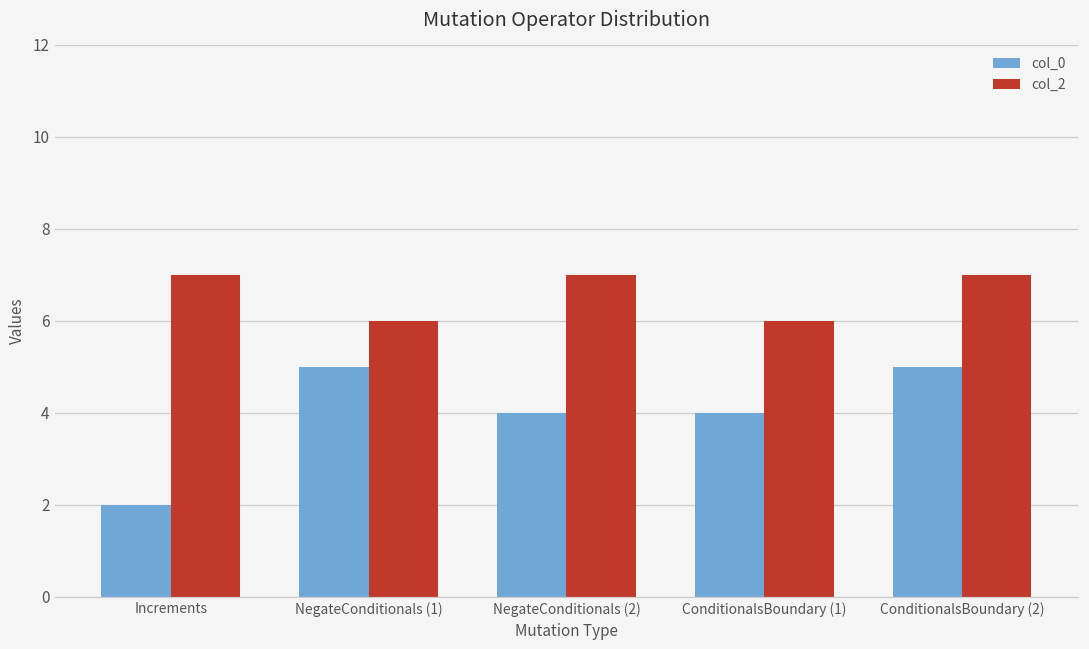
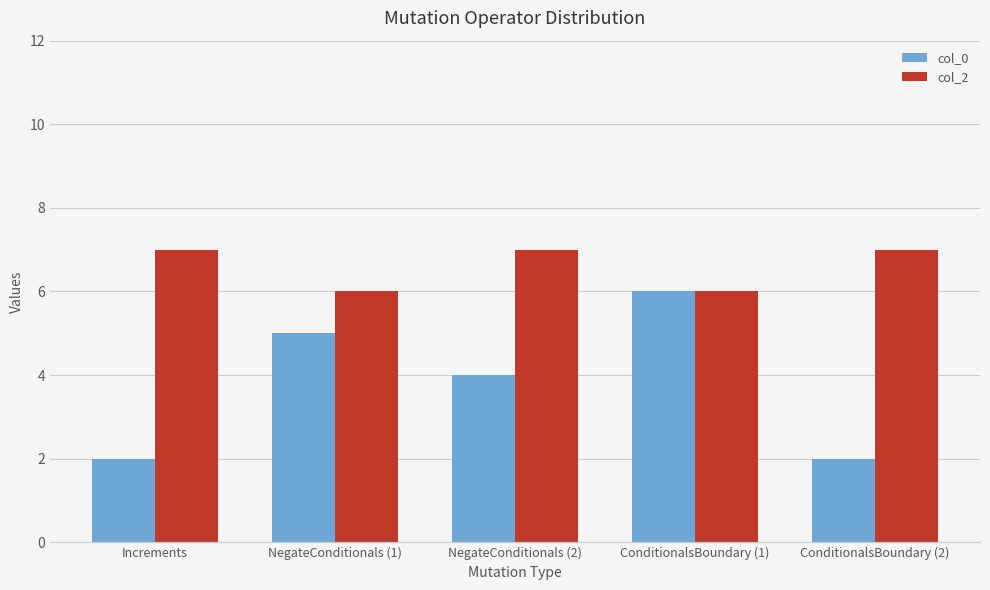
col_0, ConditionalsBoundary (1): 4 -> 6
col_0, ConditionalsBoundary (2): 5 -> 2
